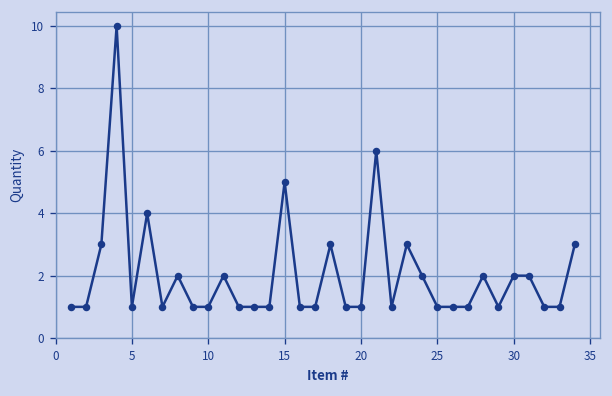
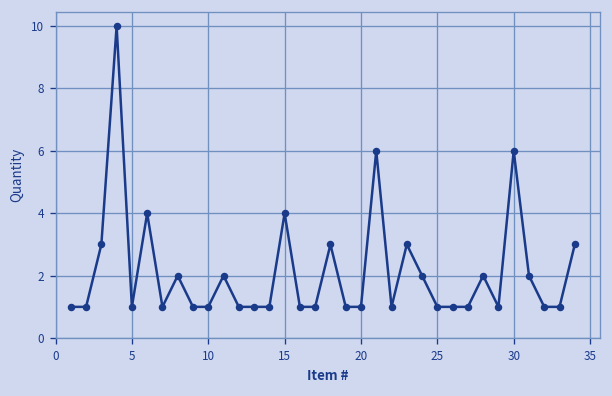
15: 5 -> 4
30: 2 -> 6
